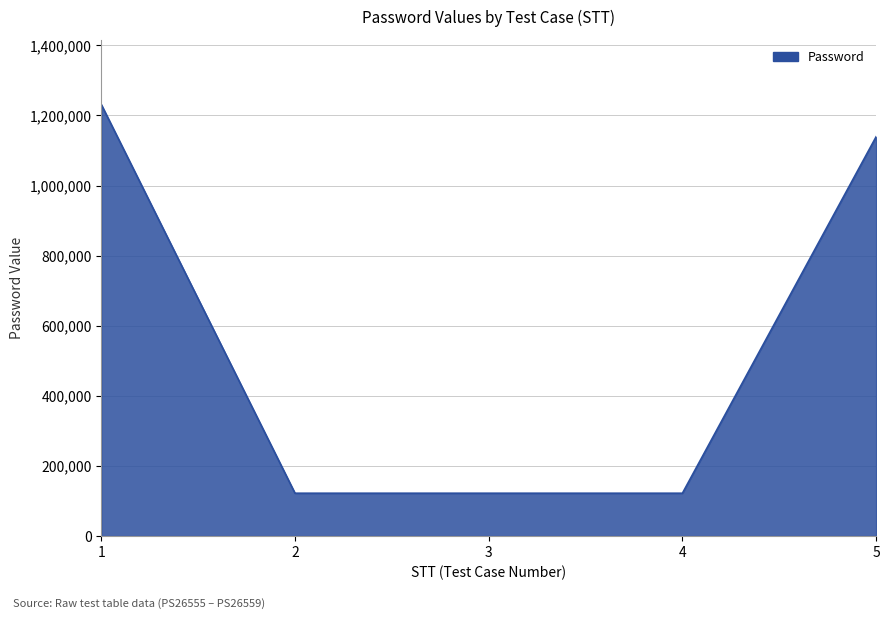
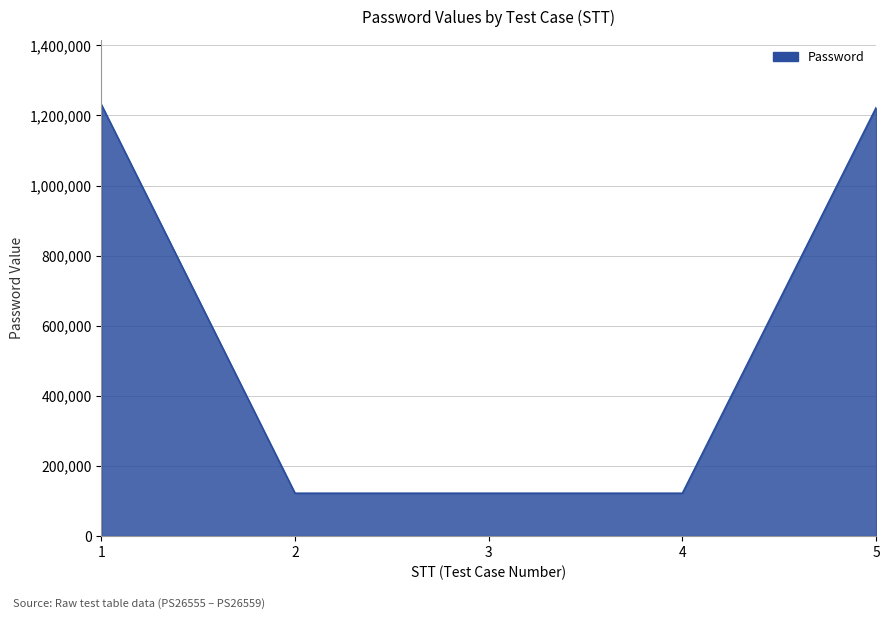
5: 1,140,000 -> 1,220,000
